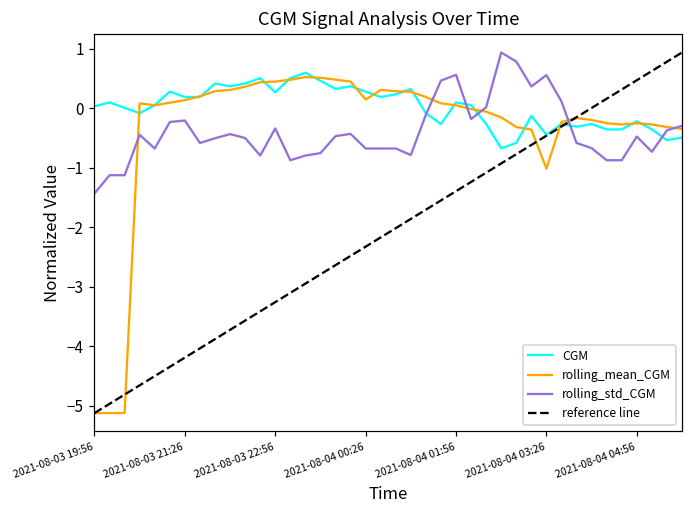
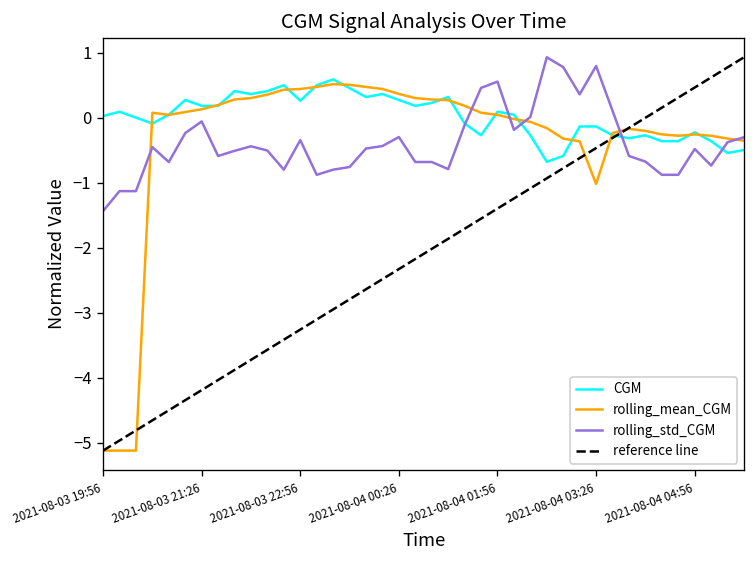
rolling_std_CGM, 2021-08-03 21:26: -0.2 -> -0.1
rolling_mean_CGM, 2021-08-04 00:26: 0.1 -> 0.4
rolling_std_CGM, 2021-08-04 00:26: -0.7 -> -0.3
CGM, 2021-08-04 03:26: -0.4 -> -0.1
rolling_std_CGM, 2021-08-04 03:26: 0.6 -> 0.8
